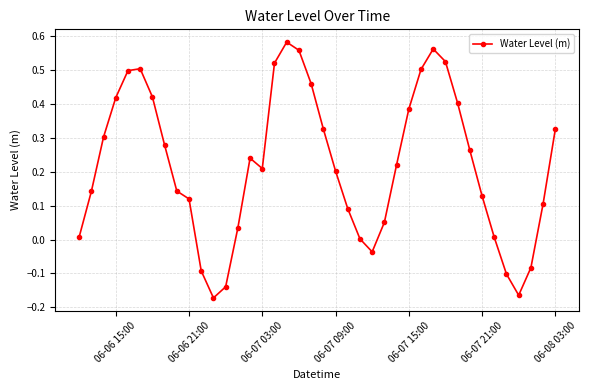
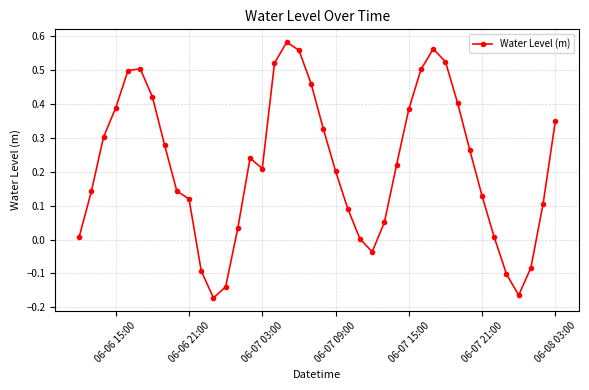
06-06 15:00: 0.42 -> 0.39
06-08 03:00: 0.33 -> 0.35
